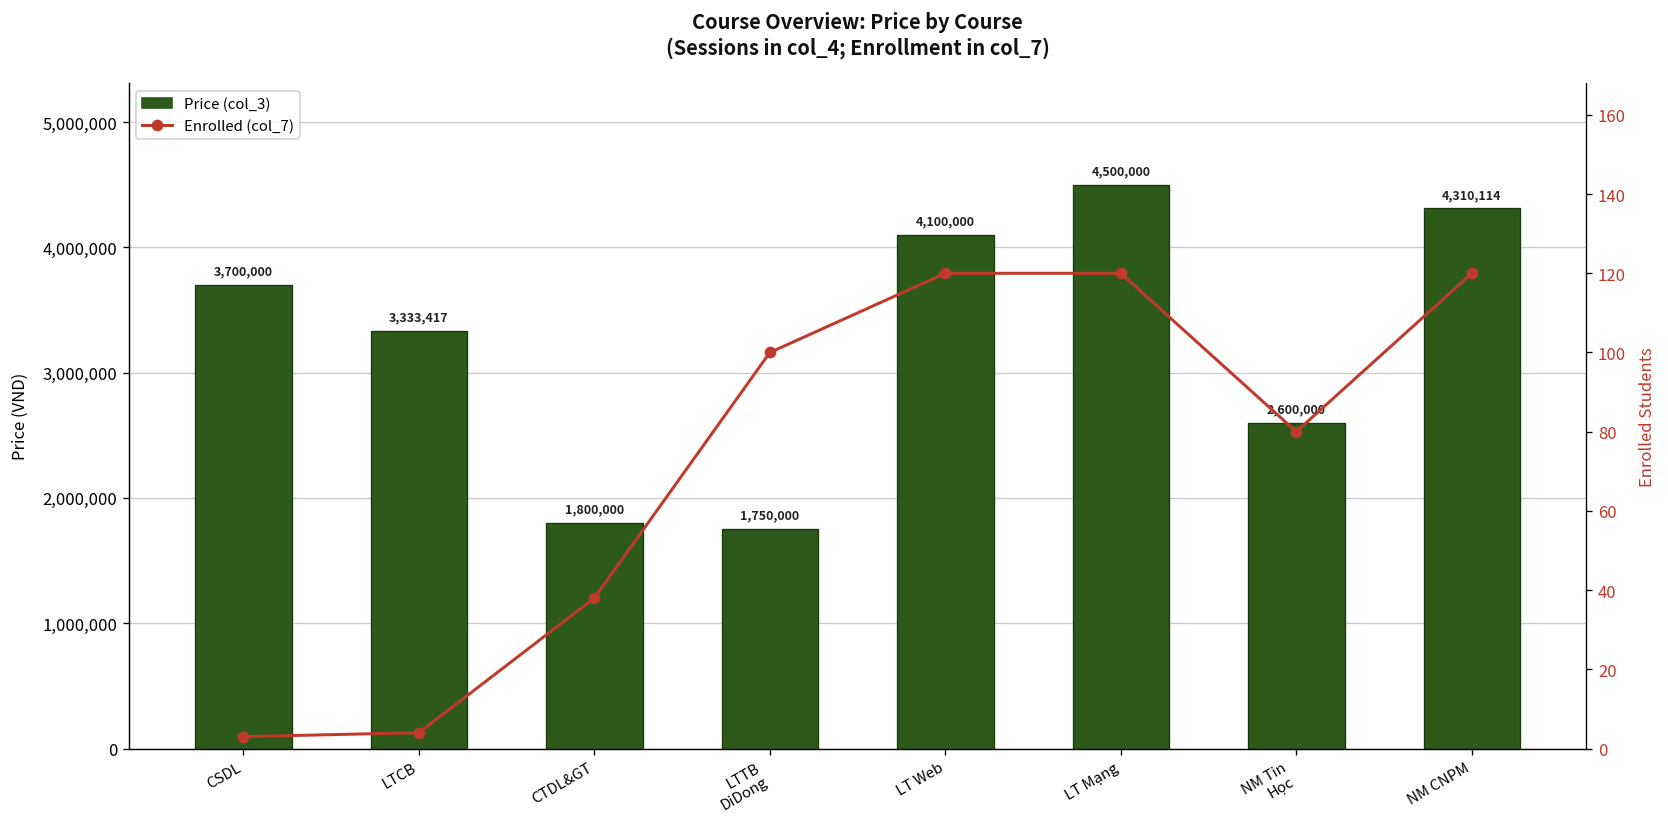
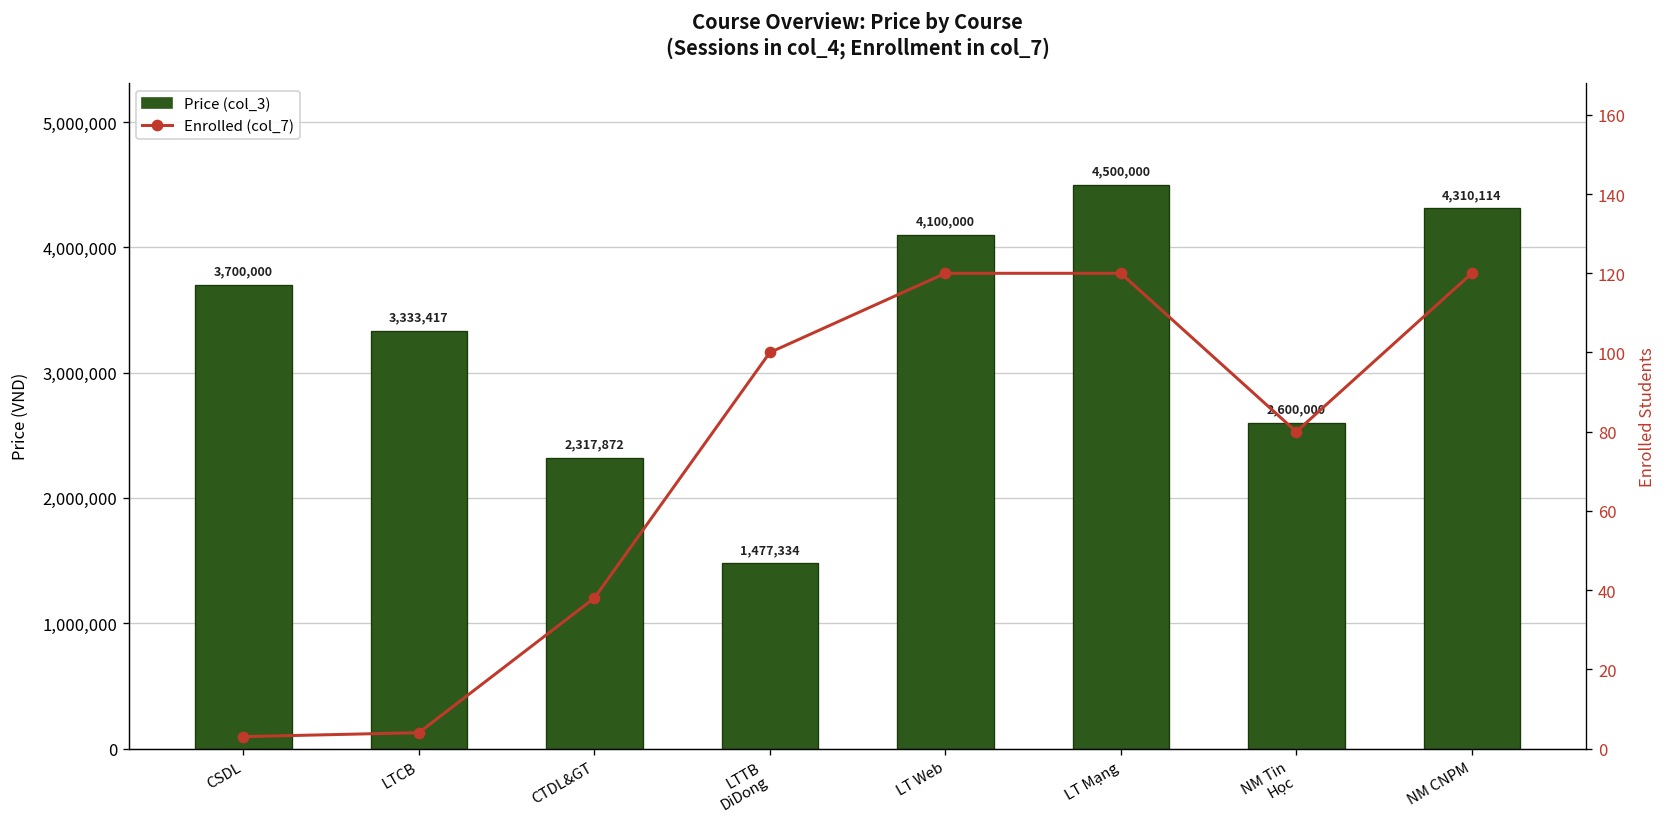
Price (col_3), CTDL&GT: 1,800,000 -> 2,317,872
Price (col_3), LTTB DiDong: 1,750,000 -> 1,477,334
